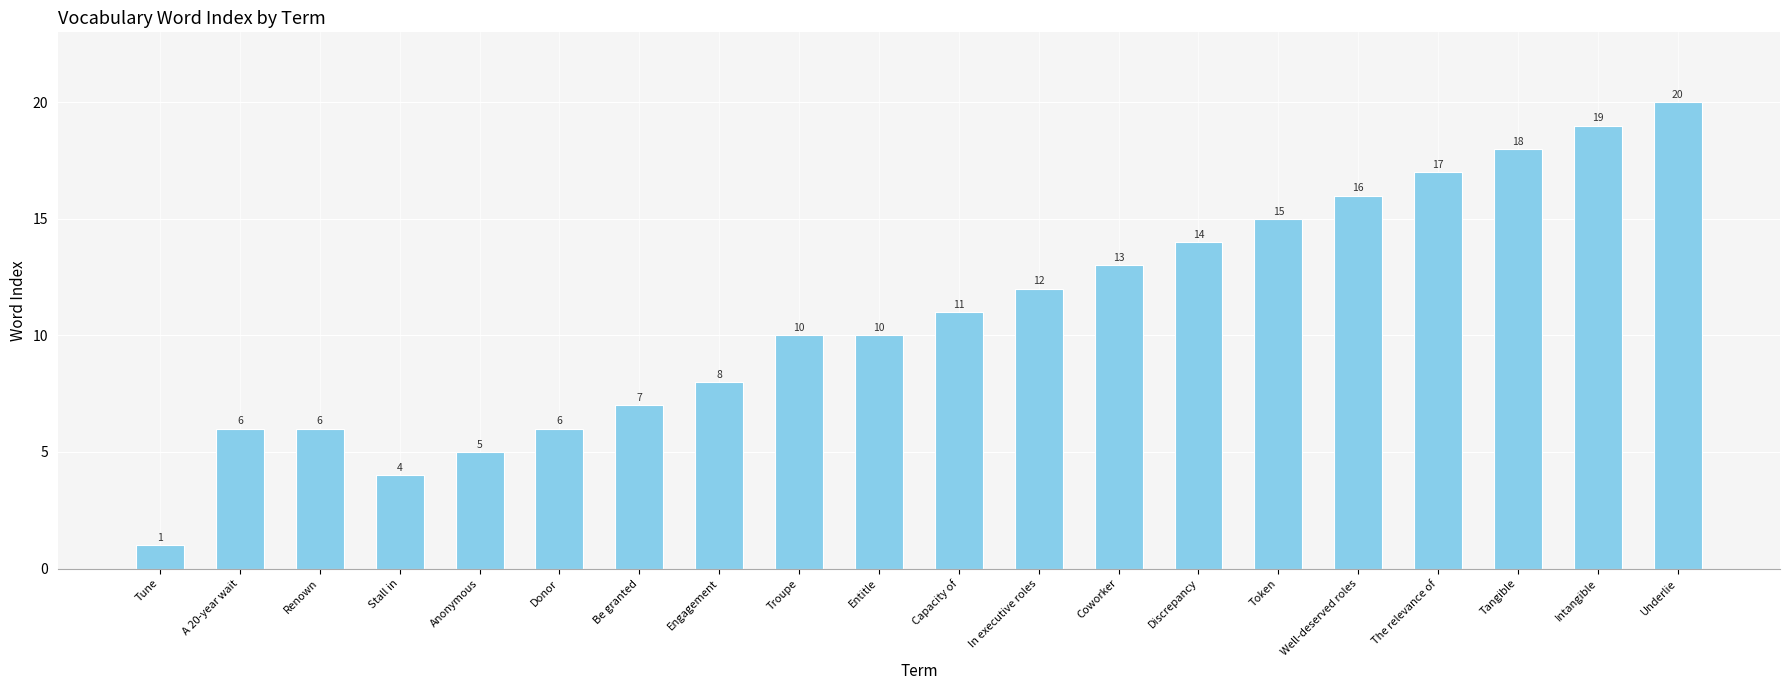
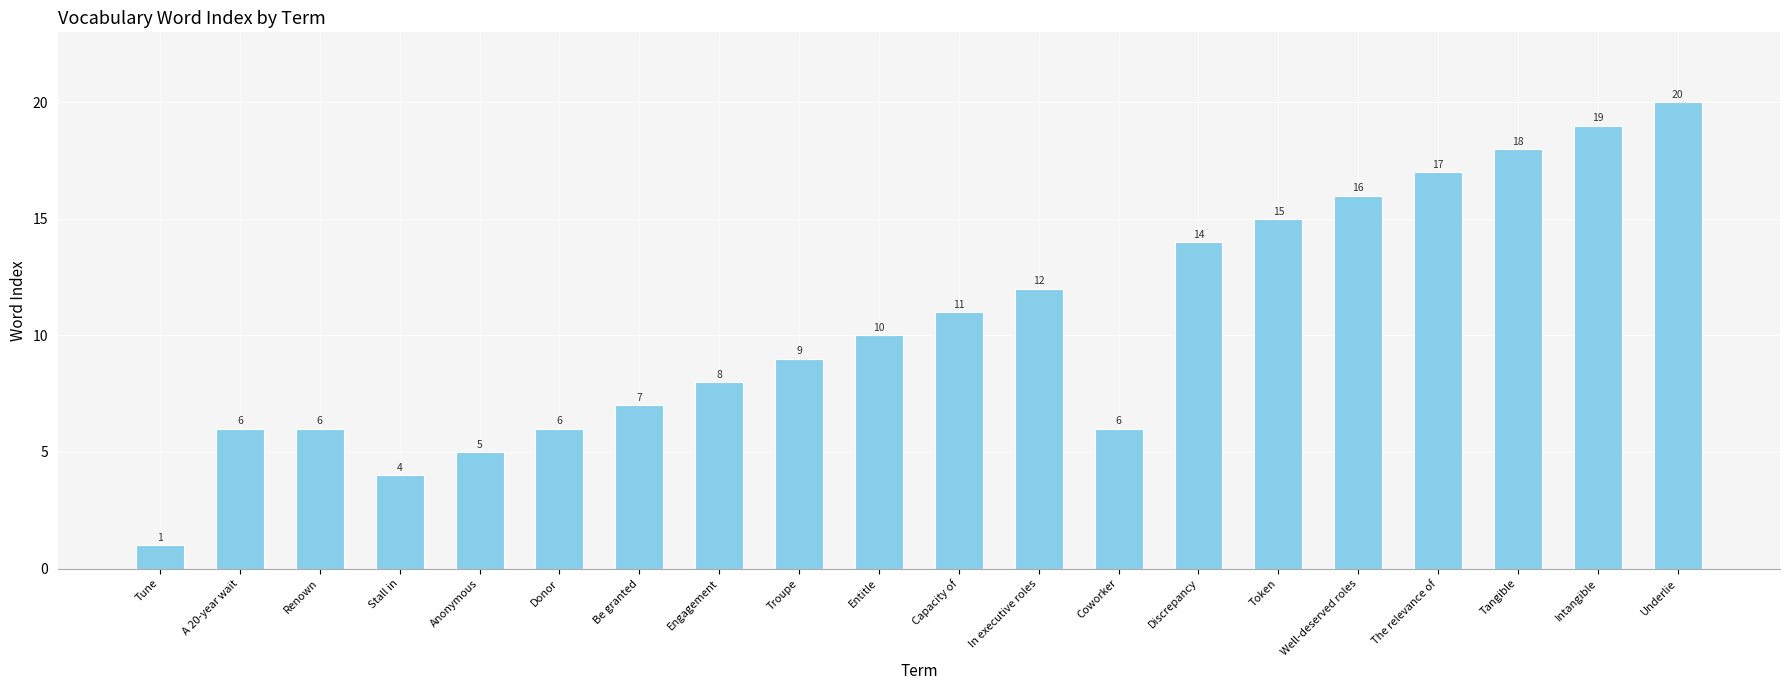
Troupe: 10 -> 9
Coworker: 13 -> 6
